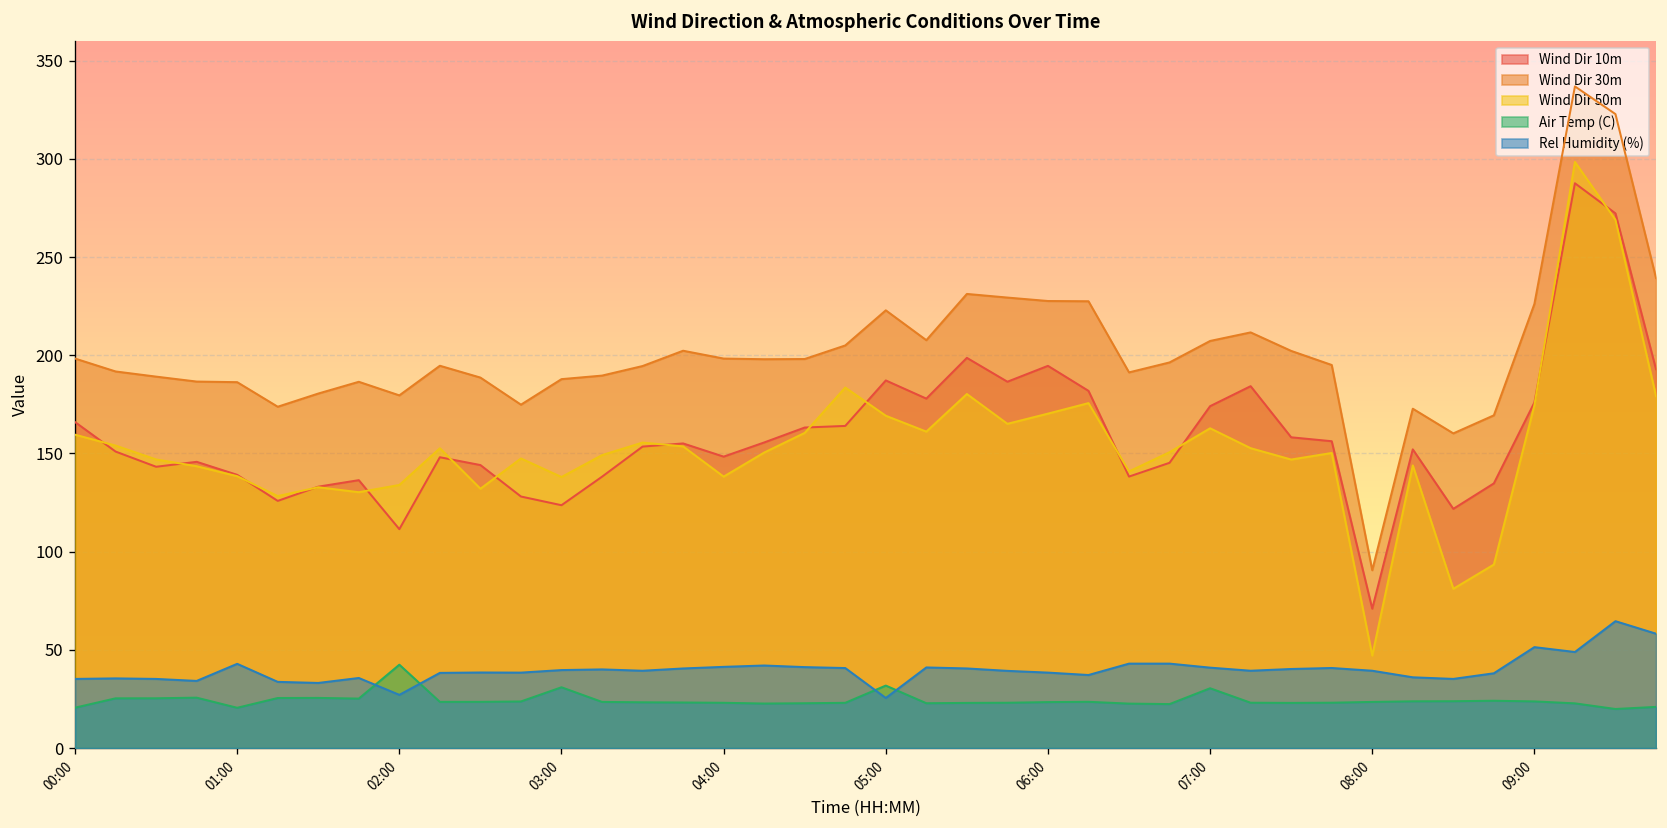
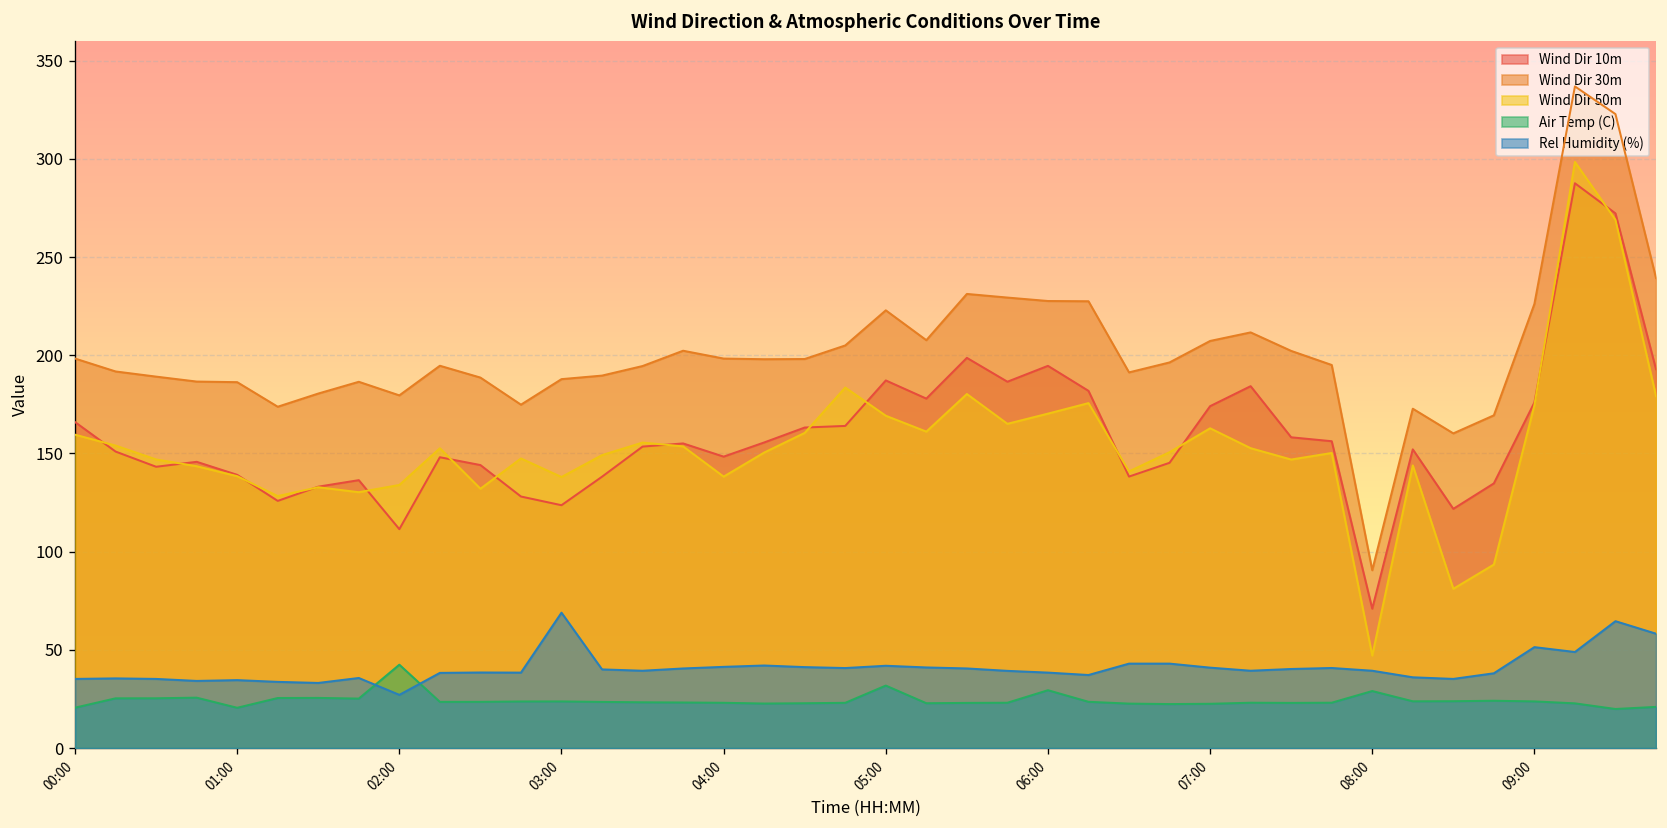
Rel Humidity (%), 01:00: 43 -> 35
Air Temp (C), 03:00: 31 -> 24
Rel Humidity (%), 03:00: 40 -> 69
Rel Humidity (%), 05:00: 26 -> 42
Air Temp (C), 06:00: 23 -> 30
Air Temp (C), 07:00: 31 -> 23
Air Temp (C), 08:00: 24 -> 29
